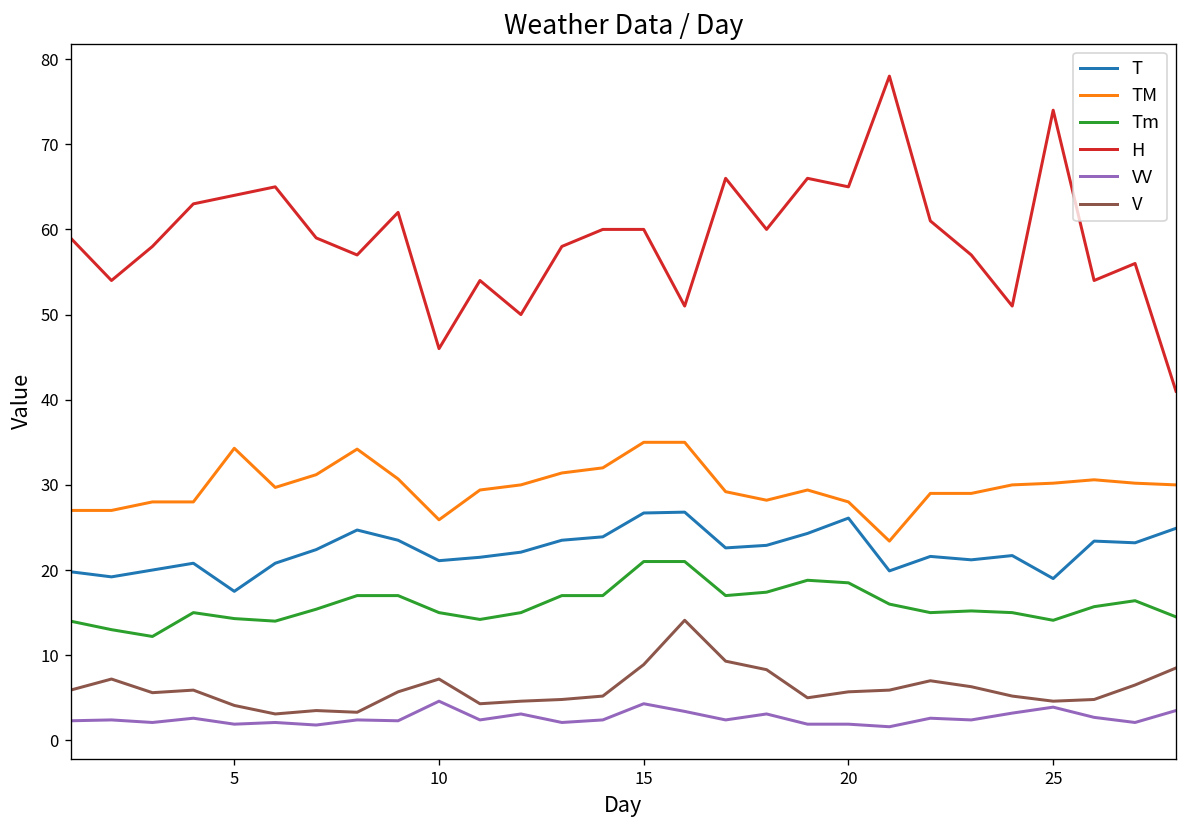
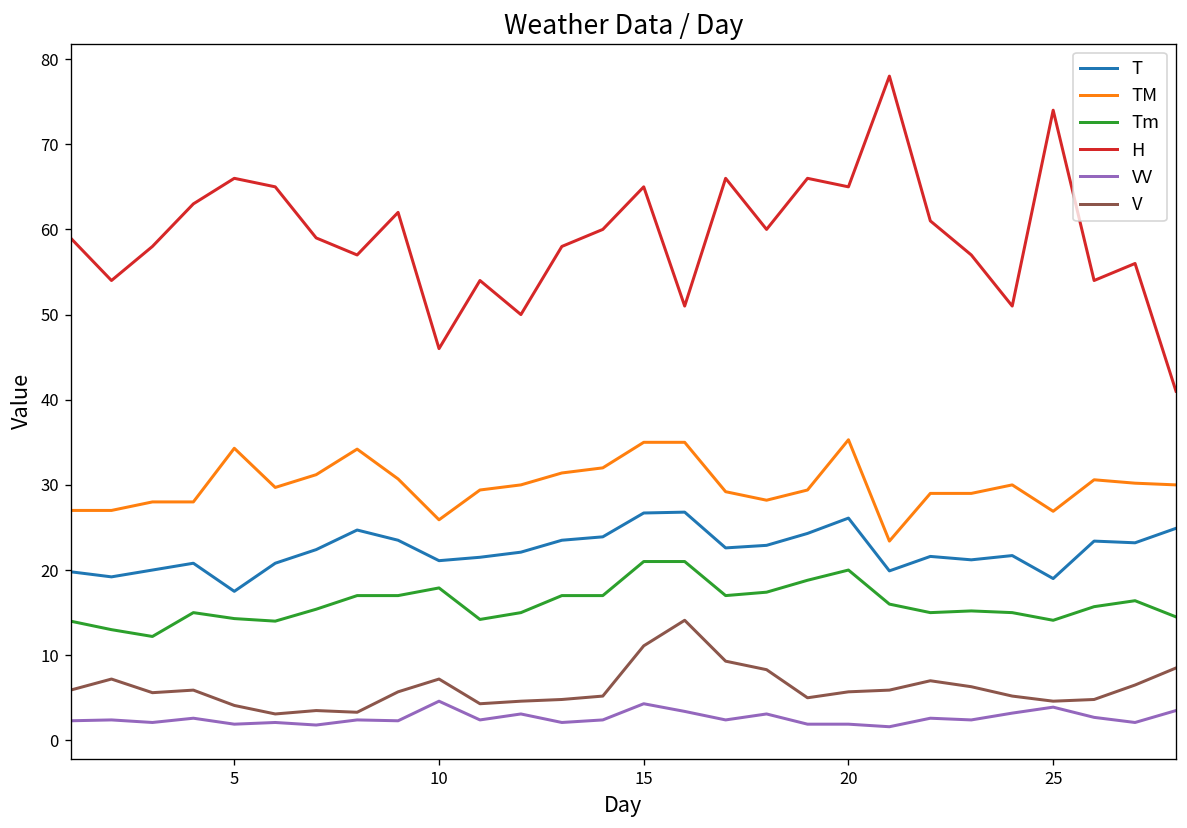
H, 5: 64 -> 66
Tm, 10: 15 -> 18
H, 15: 60 -> 65
V, 15: 9 -> 11
TM, 20: 28 -> 35
Tm, 20: 19 -> 20
TM, 25: 30 -> 27
